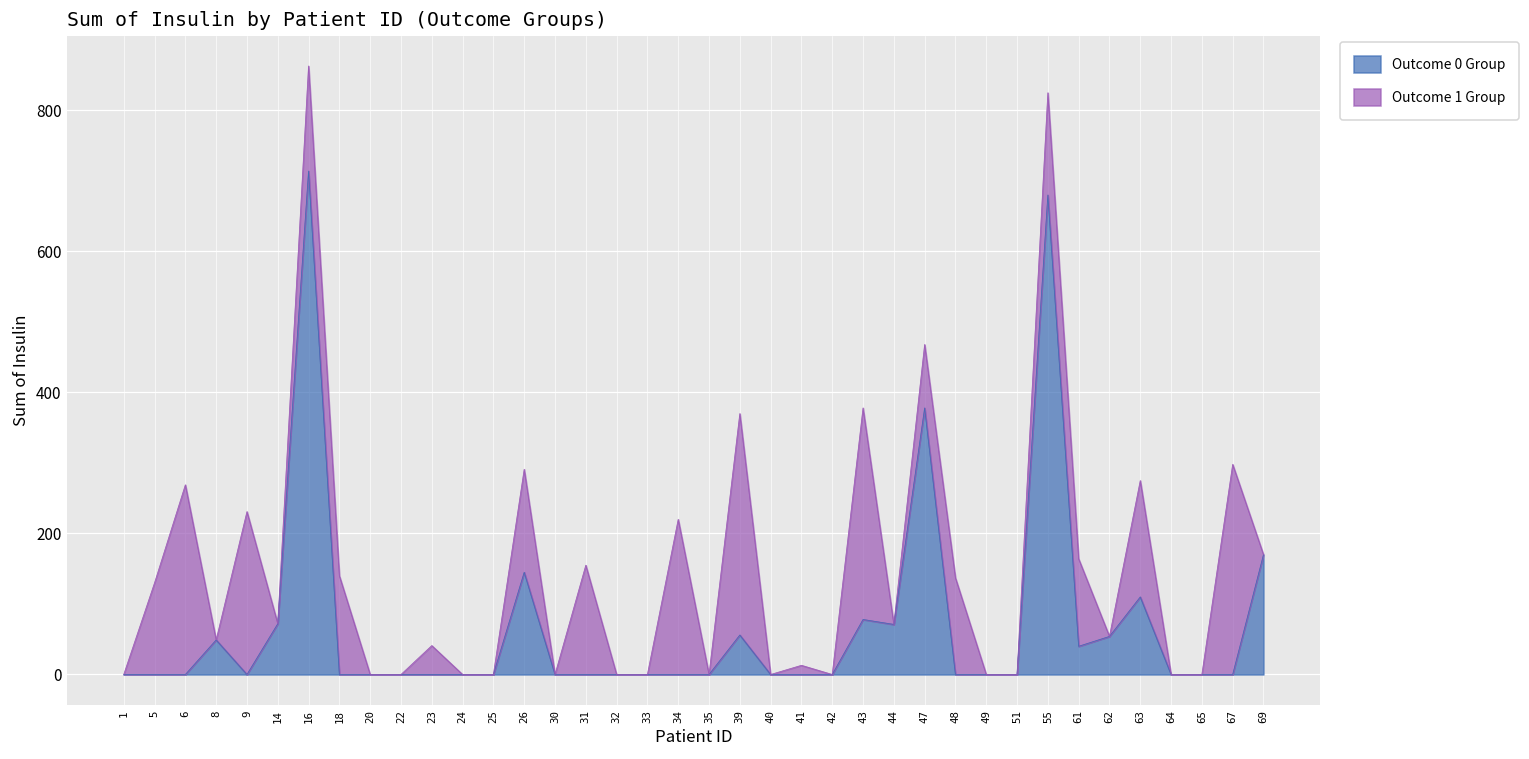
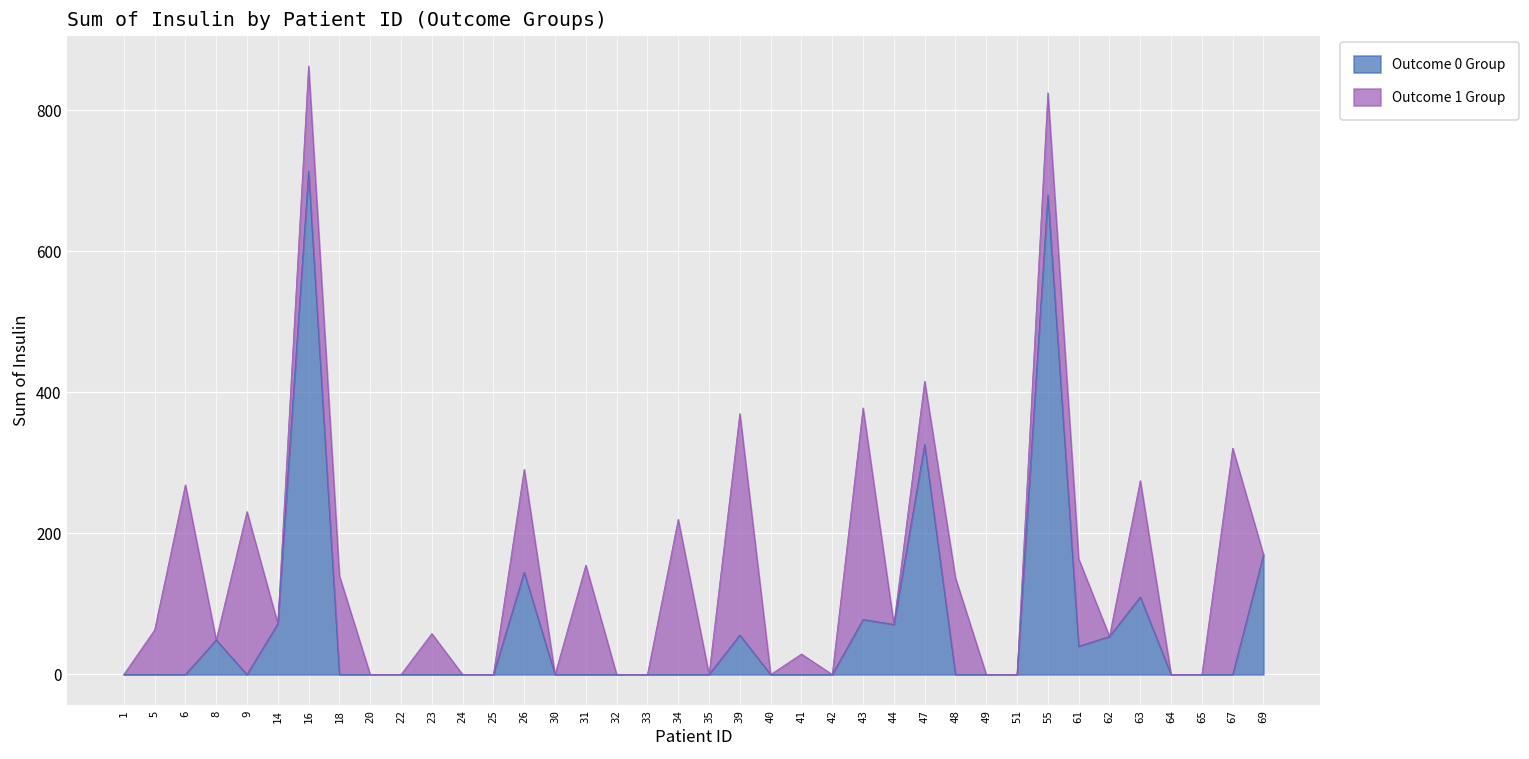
Outcome 1 Group, 5: 130 -> 60
Outcome 1 Group, 23: 40 -> 60
Outcome 1 Group, 41: 10 -> 30
Outcome 0 Group, 47: 380 -> 330
Outcome 1 Group, 67: 300 -> 320
